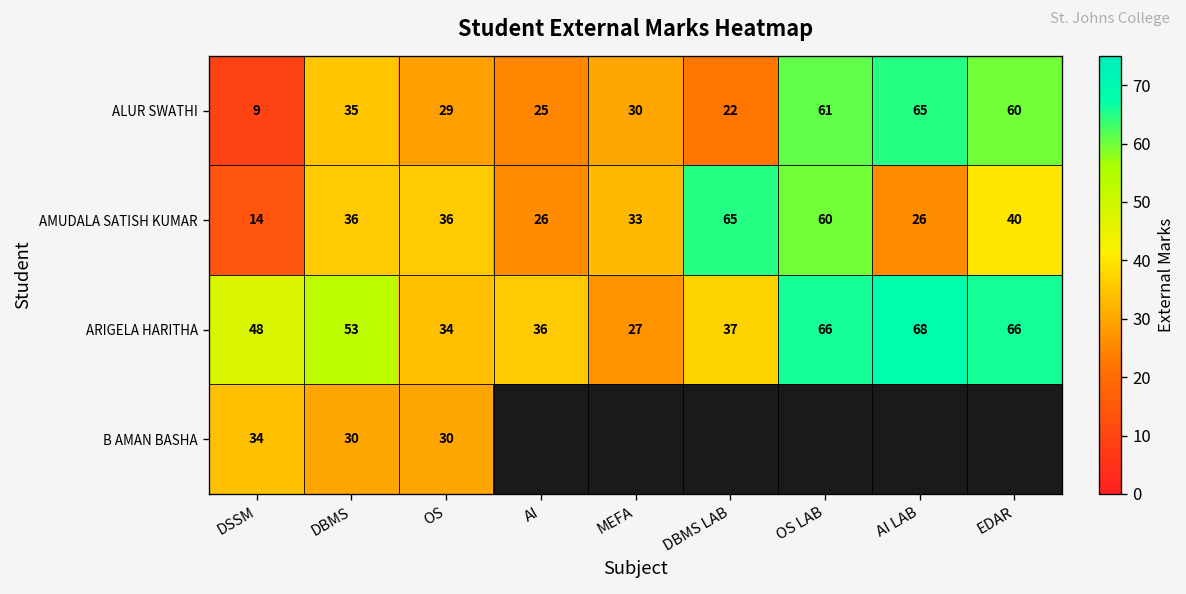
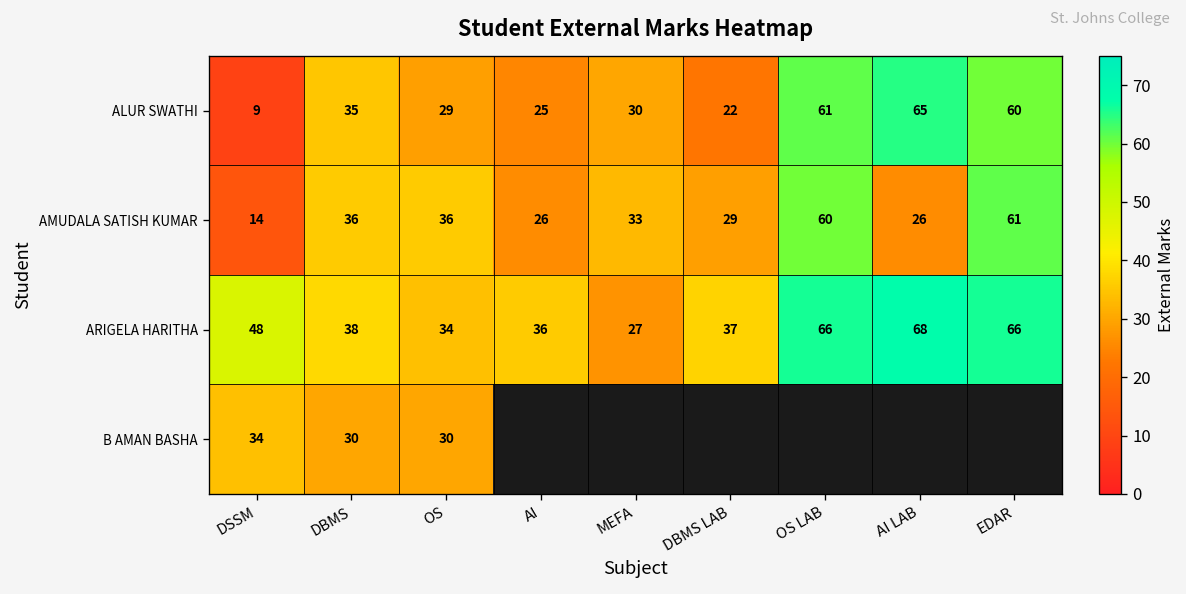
AMUDALA SATISH KUMAR, DBMS LAB: 65 -> 29
AMUDALA SATISH KUMAR, EDAR: 40 -> 61
ARIGELA HARITHA, DBMS: 53 -> 38
